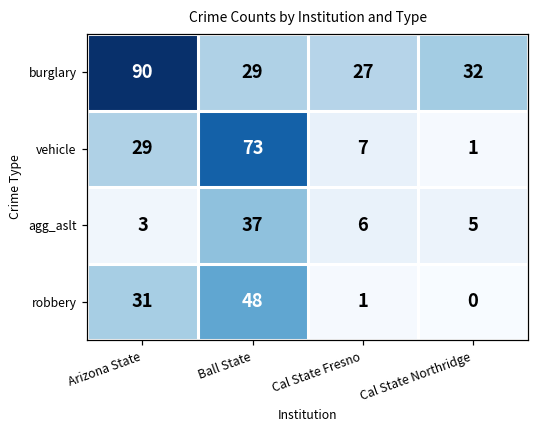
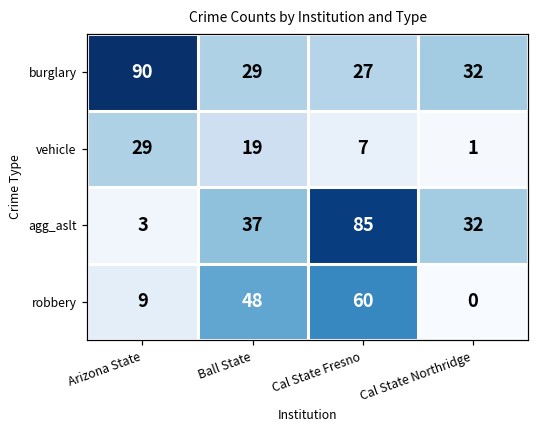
vehicle, Ball State: 73 -> 19
agg_aslt, Cal State Fresno: 6 -> 85
agg_aslt, Cal State Northridge: 5 -> 32
robbery, Arizona State: 31 -> 9
robbery, Cal State Fresno: 1 -> 60
